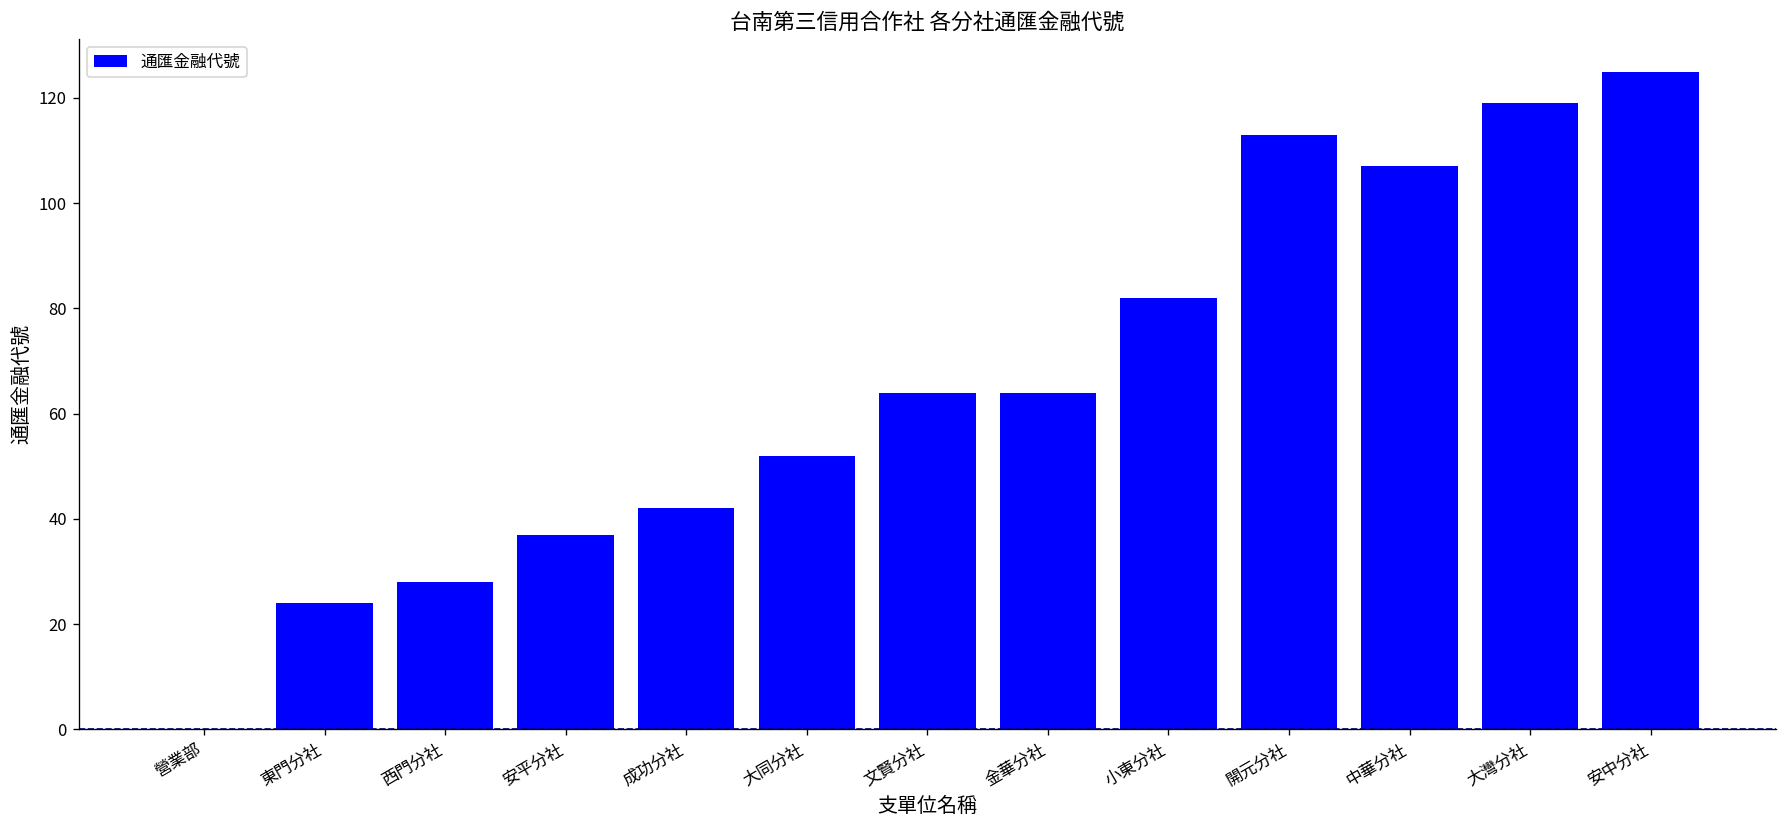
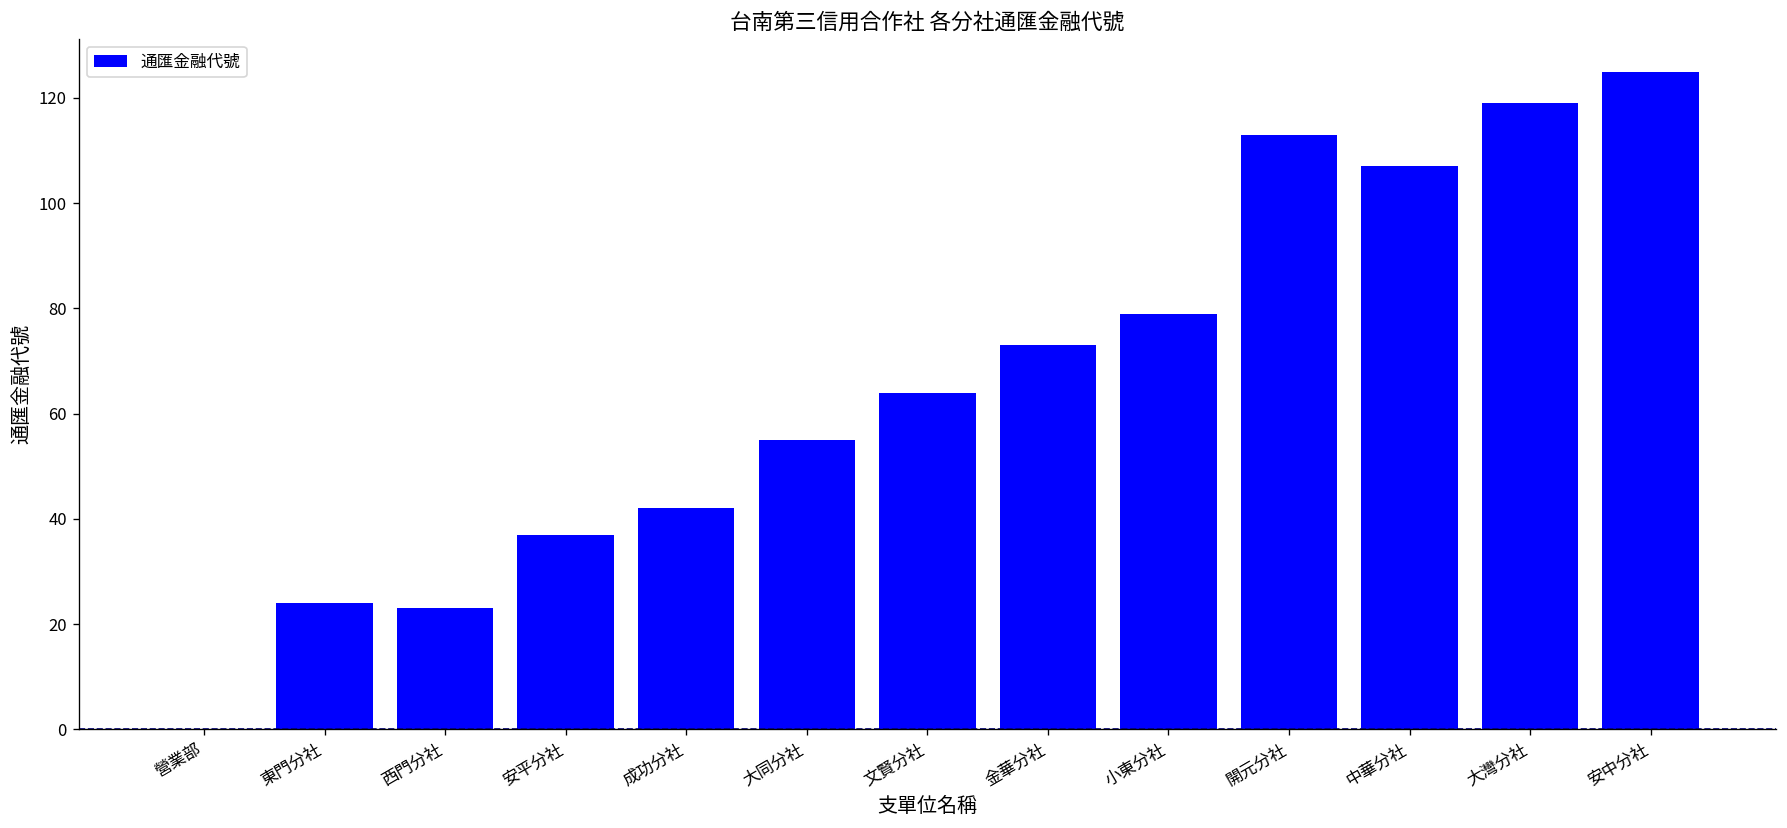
西門分社: 28 -> 23
大同分社: 52 -> 55
金華分社: 64 -> 73
小東分社: 82 -> 79
